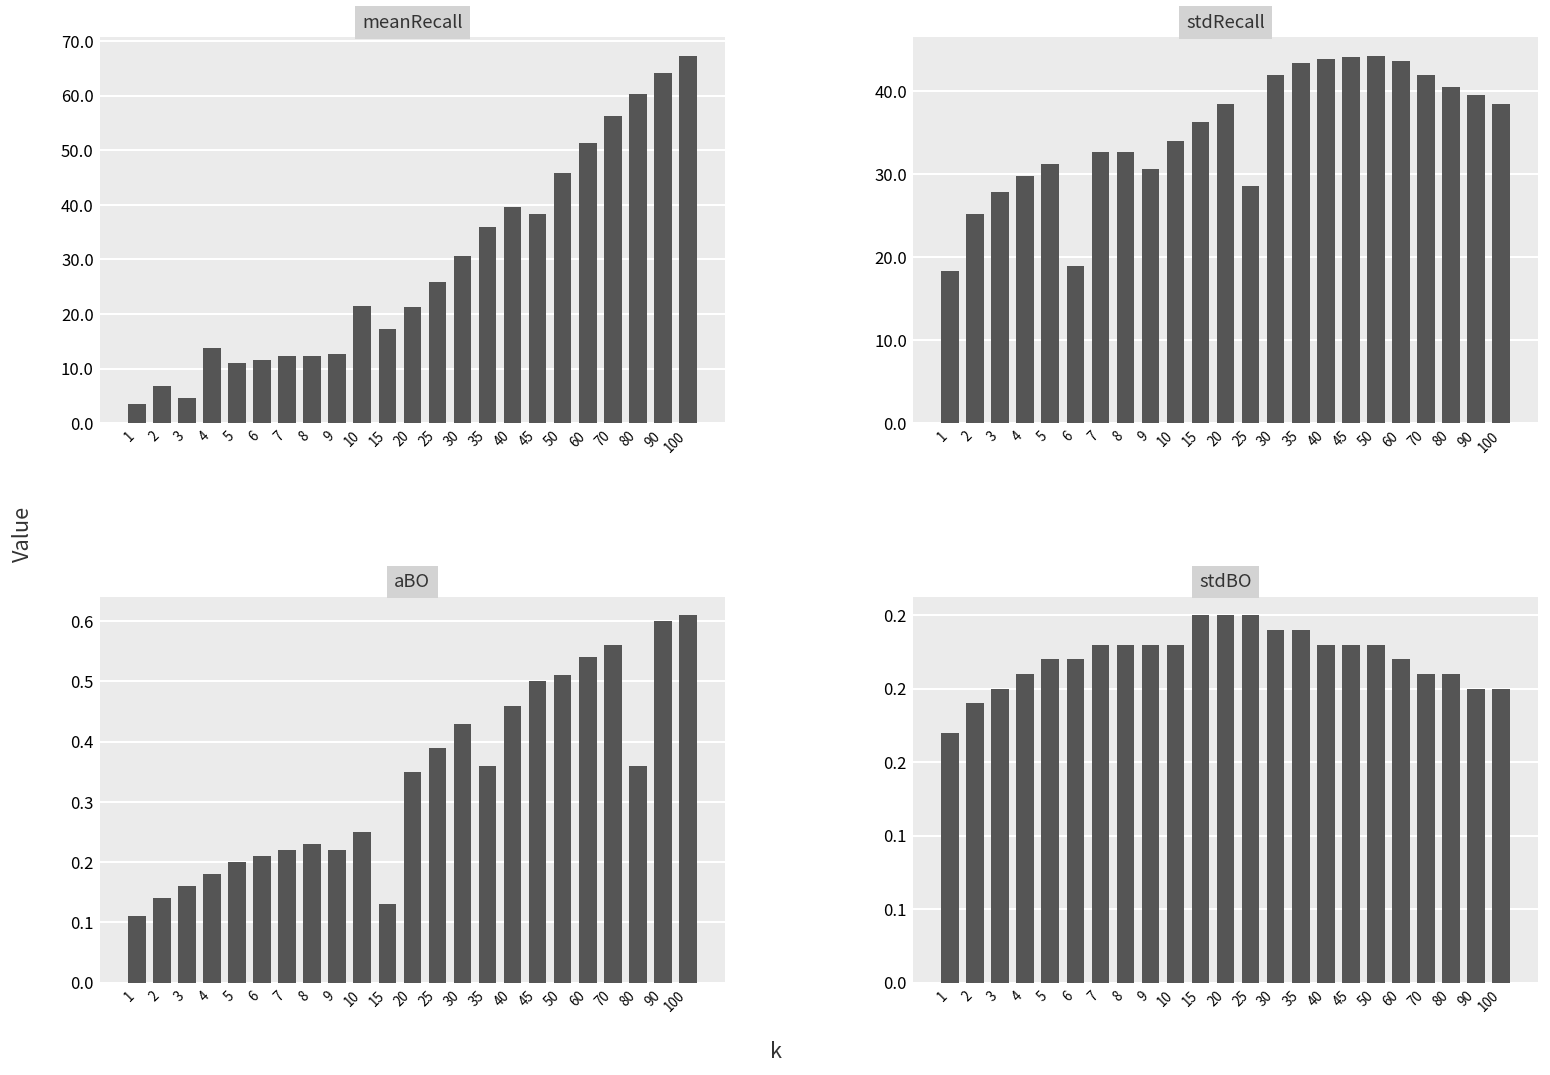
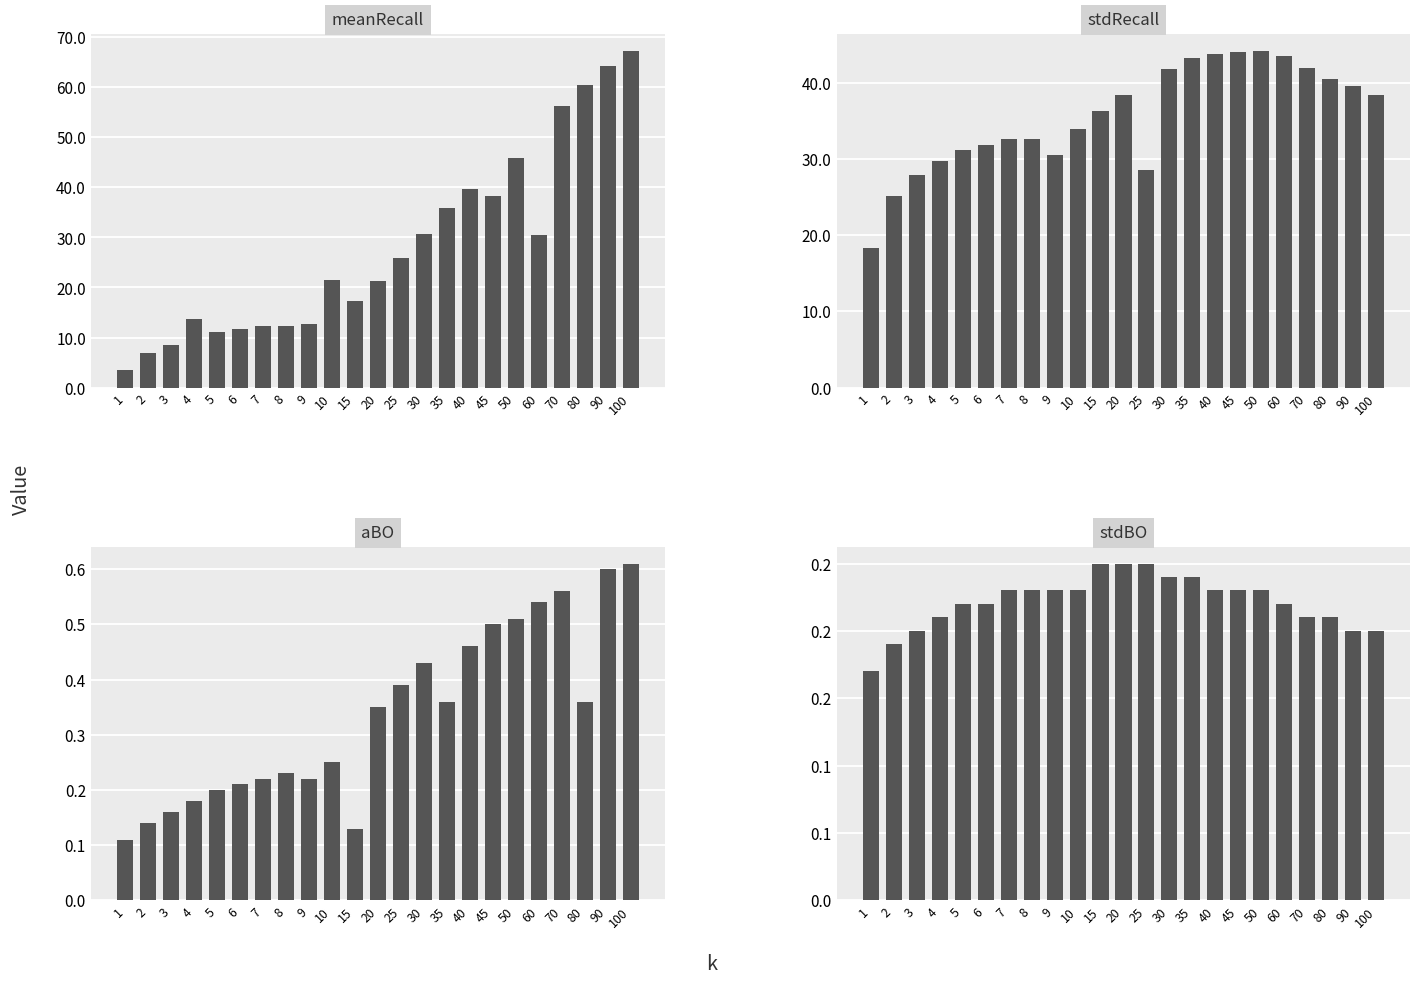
meanRecall, 3: 5 -> 8
meanRecall, 60: 51 -> 31
stdRecall, 6: 19 -> 32
